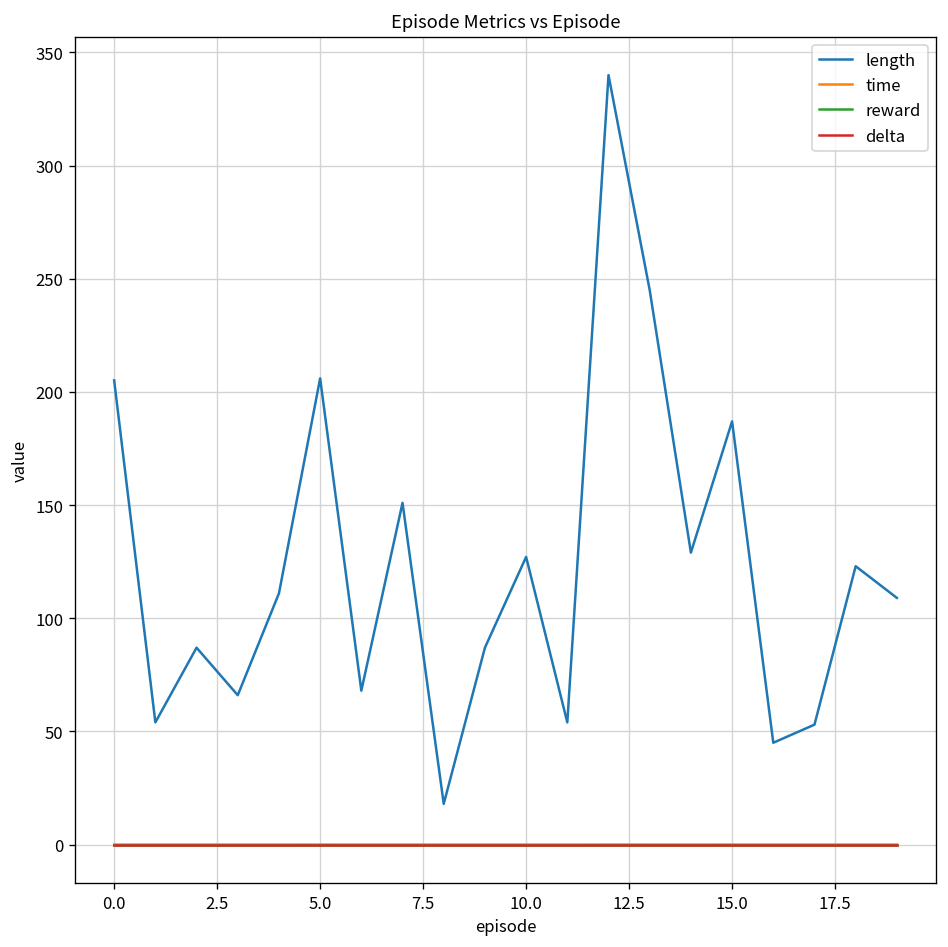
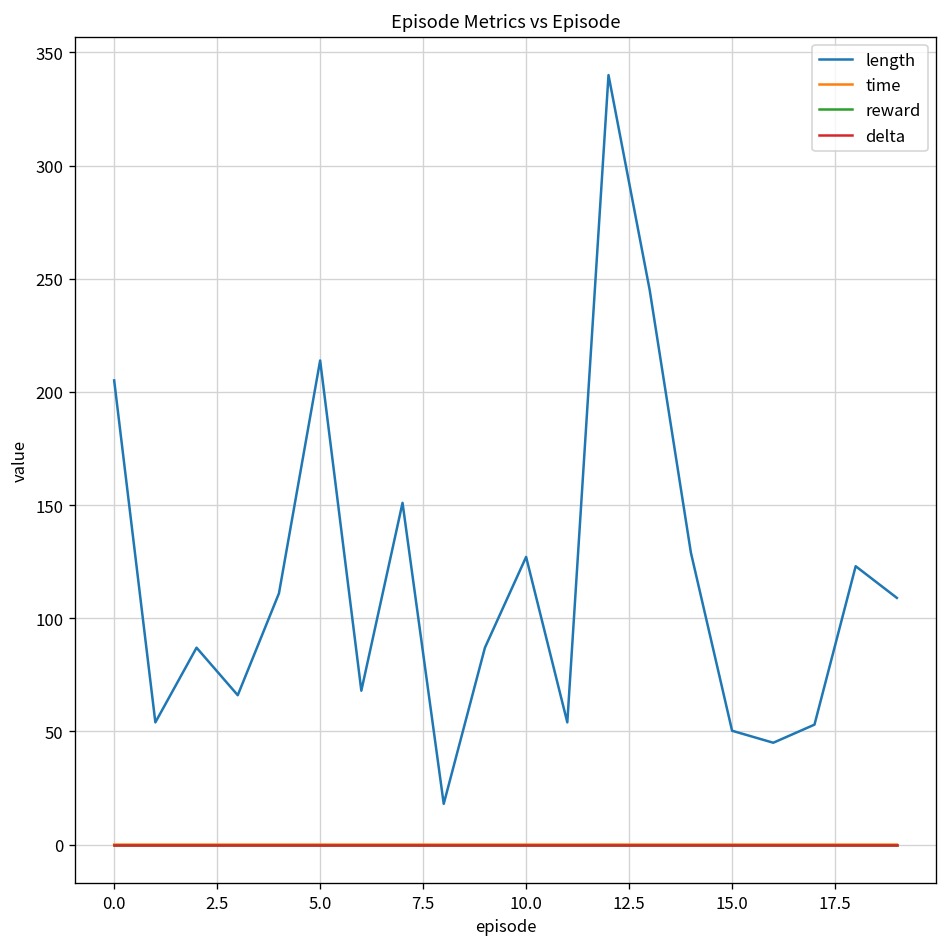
length, 5.0: 206 -> 214
length, 15.0: 187 -> 50
